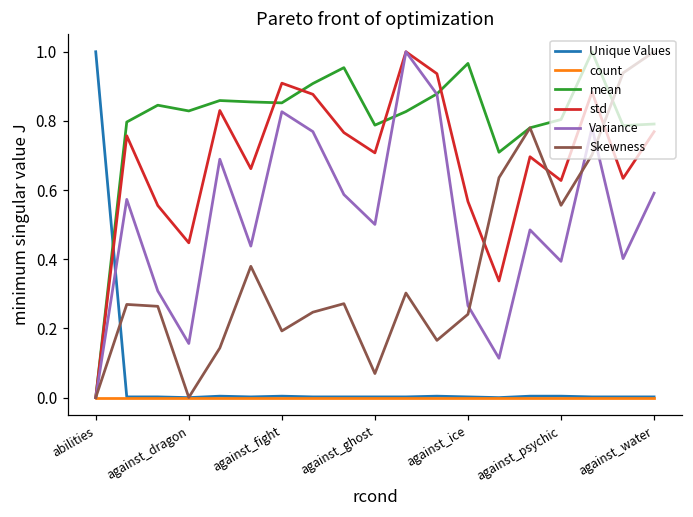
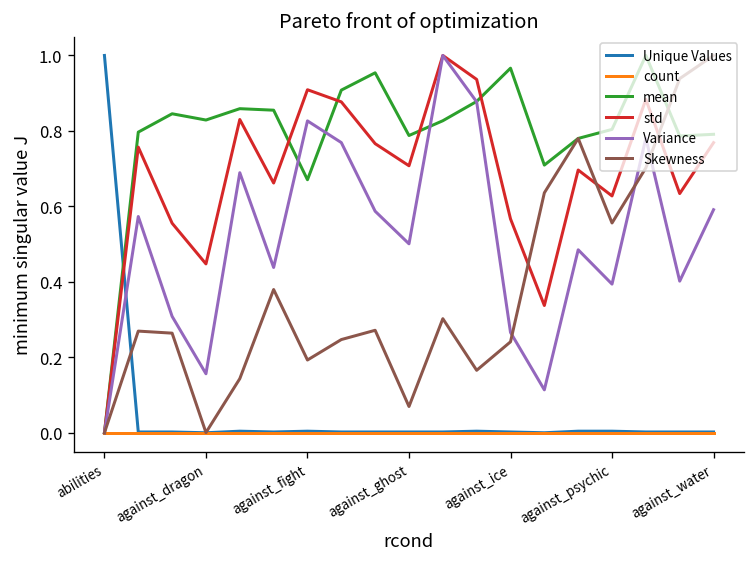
mean, against_fight: 0.85 -> 0.67
